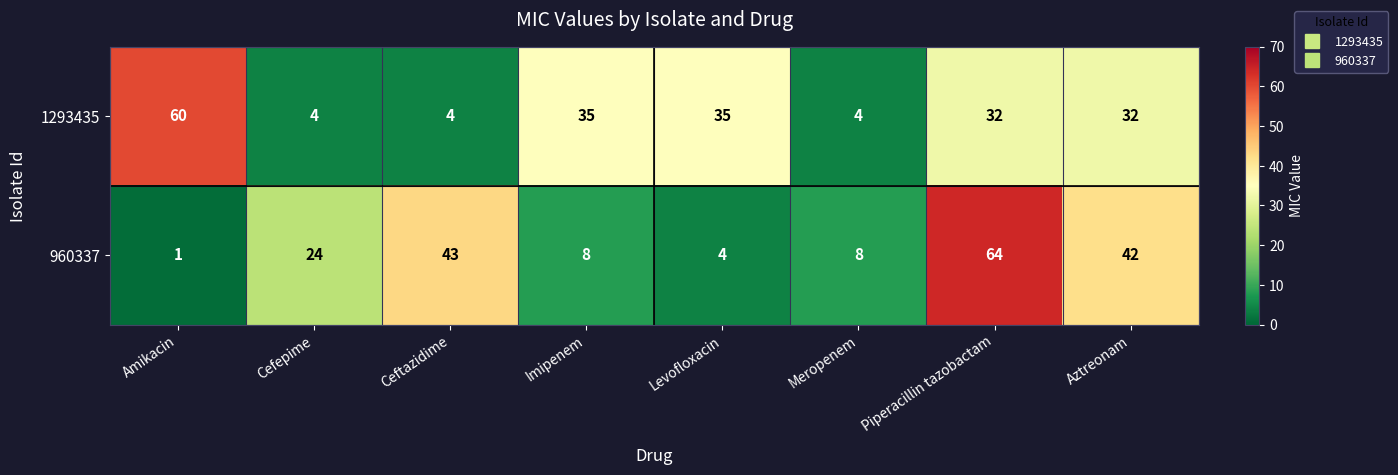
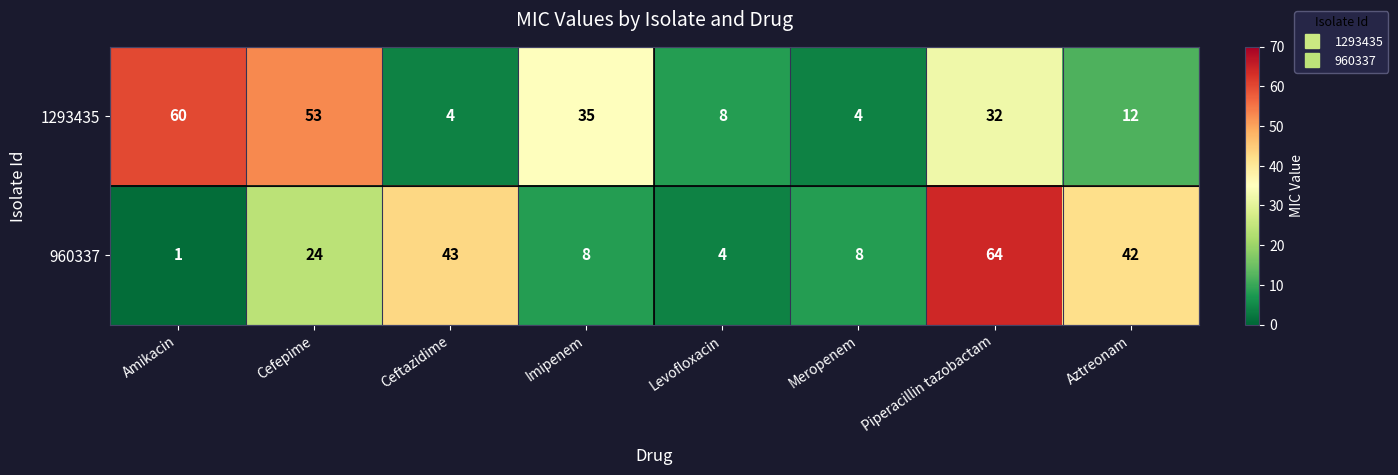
1293435, Cefepime: 4 -> 53
1293435, Levofloxacin: 35 -> 8
1293435, Aztreonam: 32 -> 12
